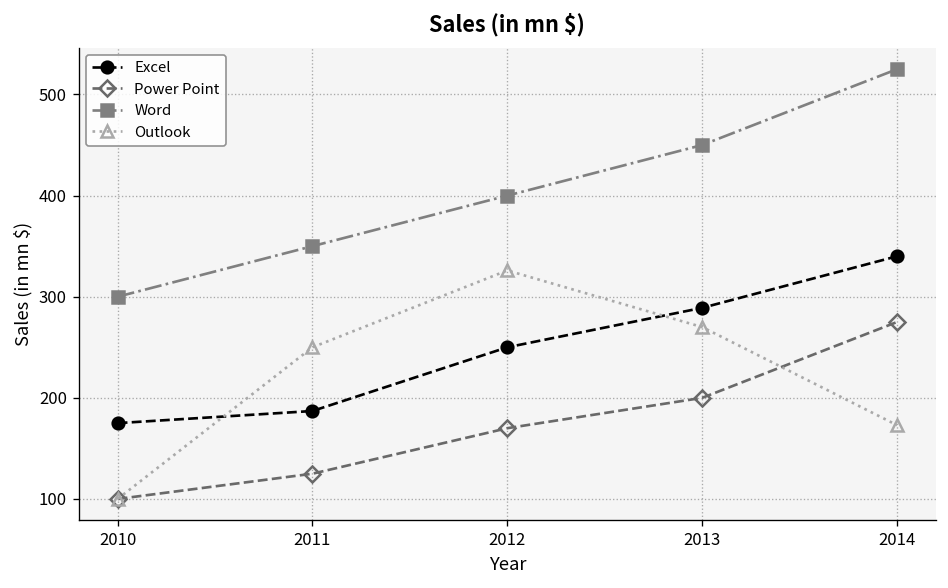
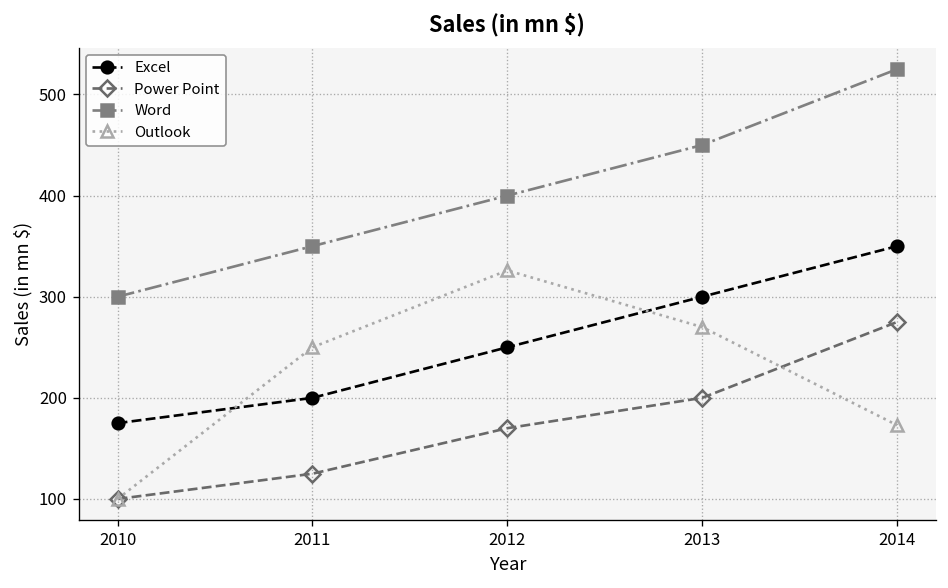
Excel, 2011: 190 -> 200
Excel, 2013: 290 -> 300
Excel, 2014: 340 -> 350
